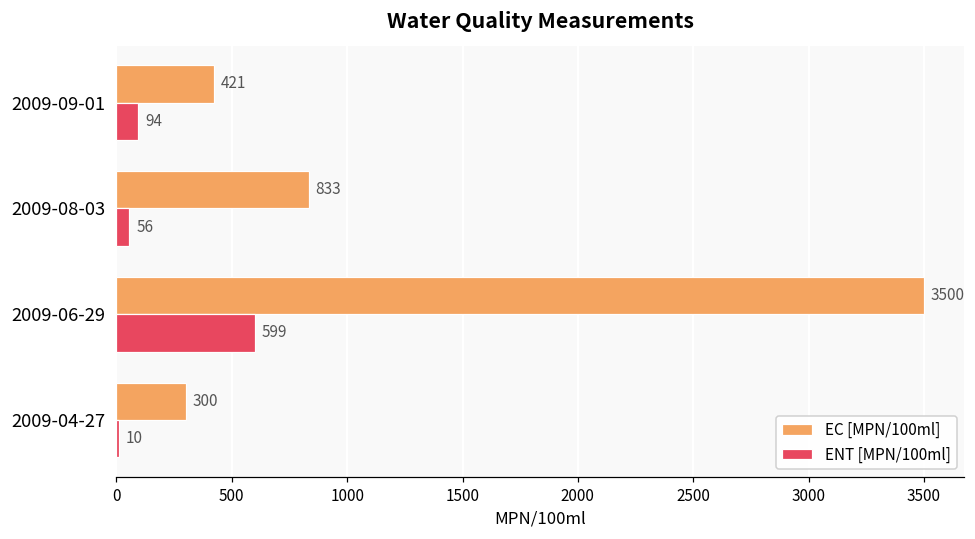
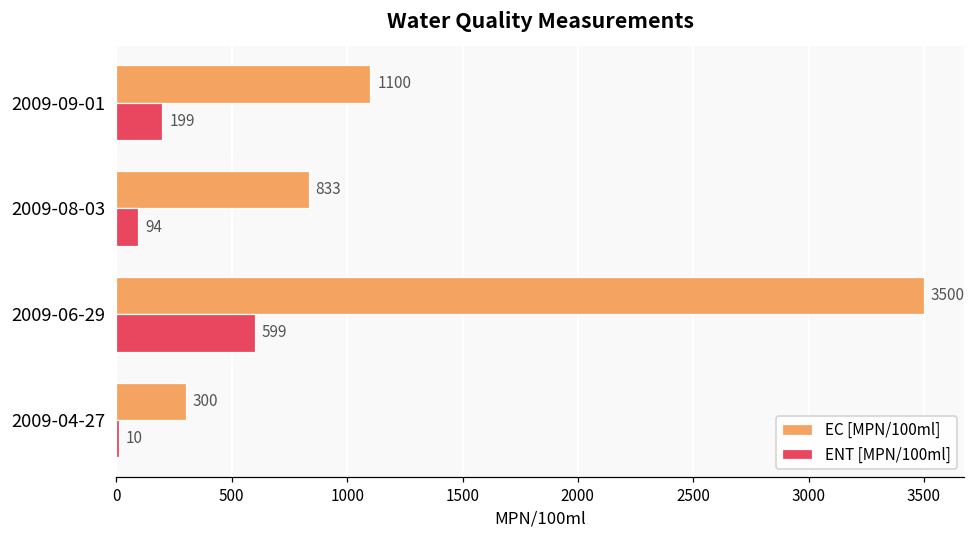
EC [MPN/100ml], 2009-09-01: 421 -> 1100
ENT [MPN/100ml], 2009-09-01: 94 -> 199
ENT [MPN/100ml], 2009-08-03: 56 -> 94
